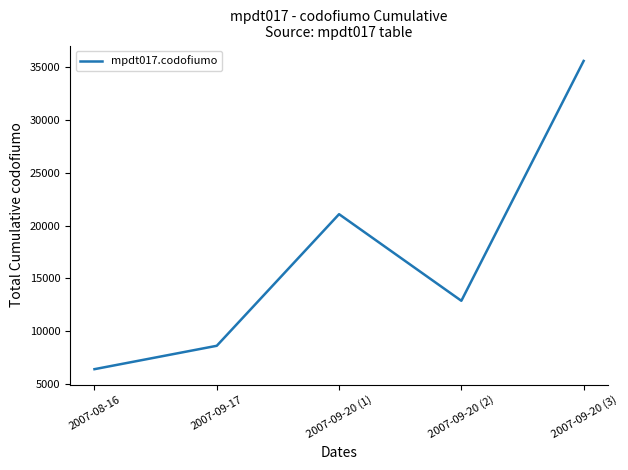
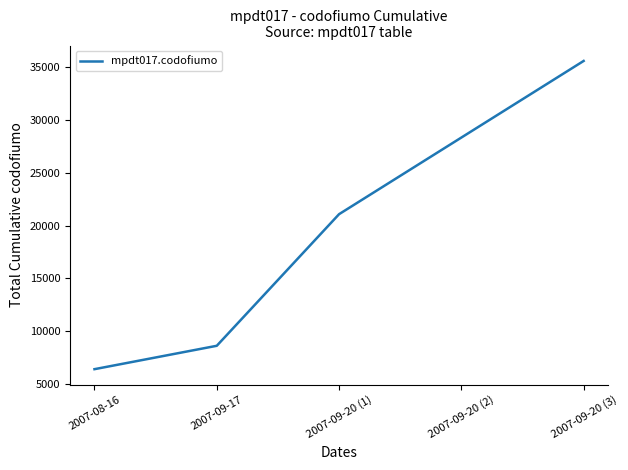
2007-09-20 (2): 12900 -> 28300
